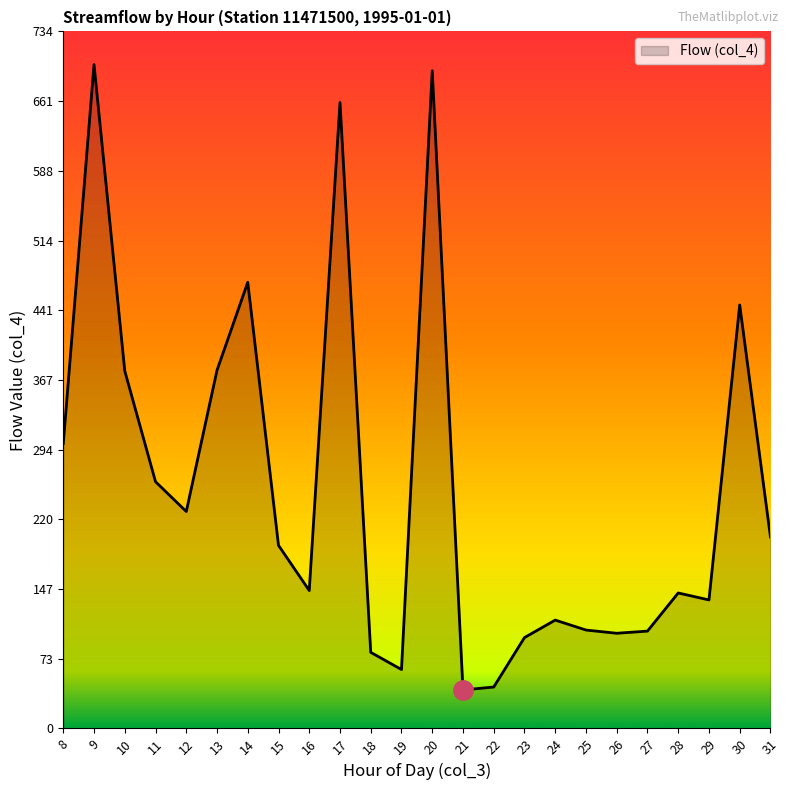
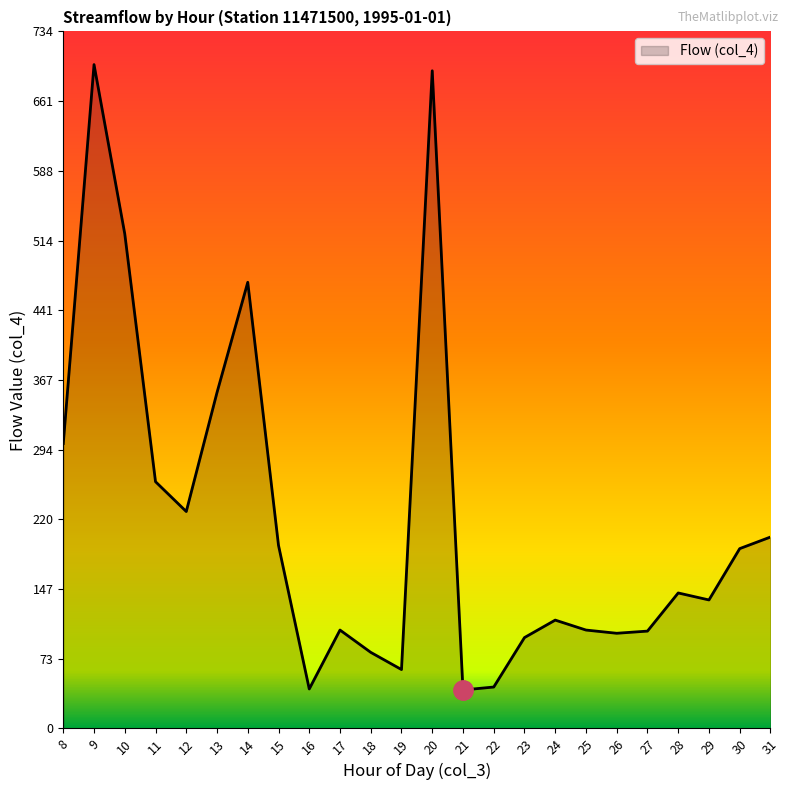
Flow (col_4), 10: 380 -> 520
Flow (col_4), 13: 380 -> 350
Flow (col_4), 16: 150 -> 40
Flow (col_4), 17: 660 -> 100
Flow (col_4), 30: 450 -> 190
